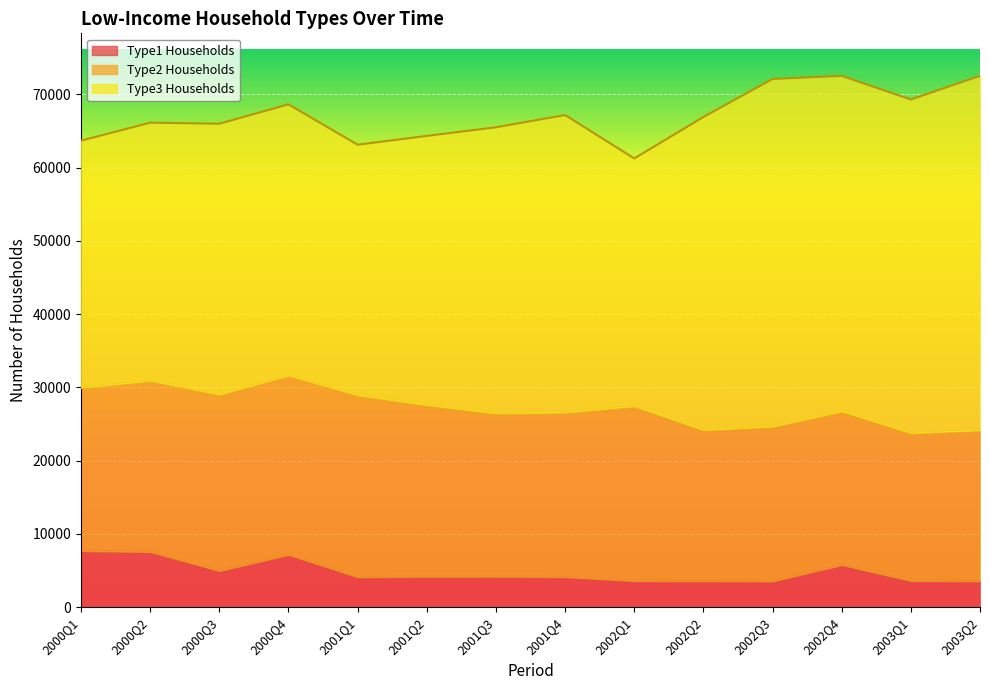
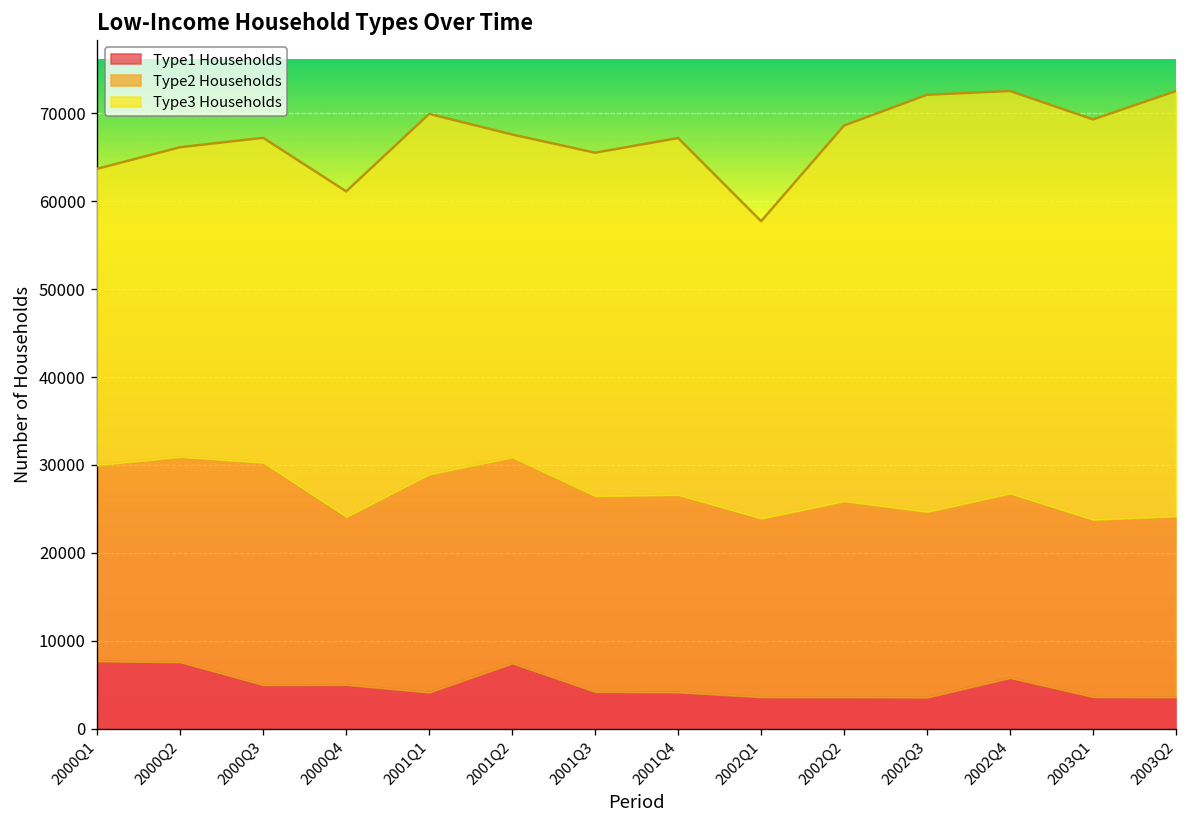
Type2 Households, 2000Q3: 24000 -> 25000
Type1 Households, 2000Q4: 7000 -> 5000
Type2 Households, 2000Q4: 24000 -> 19000
Type3 Households, 2001Q1: 34000 -> 41000
Type1 Households, 2001Q2: 4000 -> 7000
Type2 Households, 2002Q1: 24000 -> 20000
Type2 Households, 2002Q2: 21000 -> 22000
